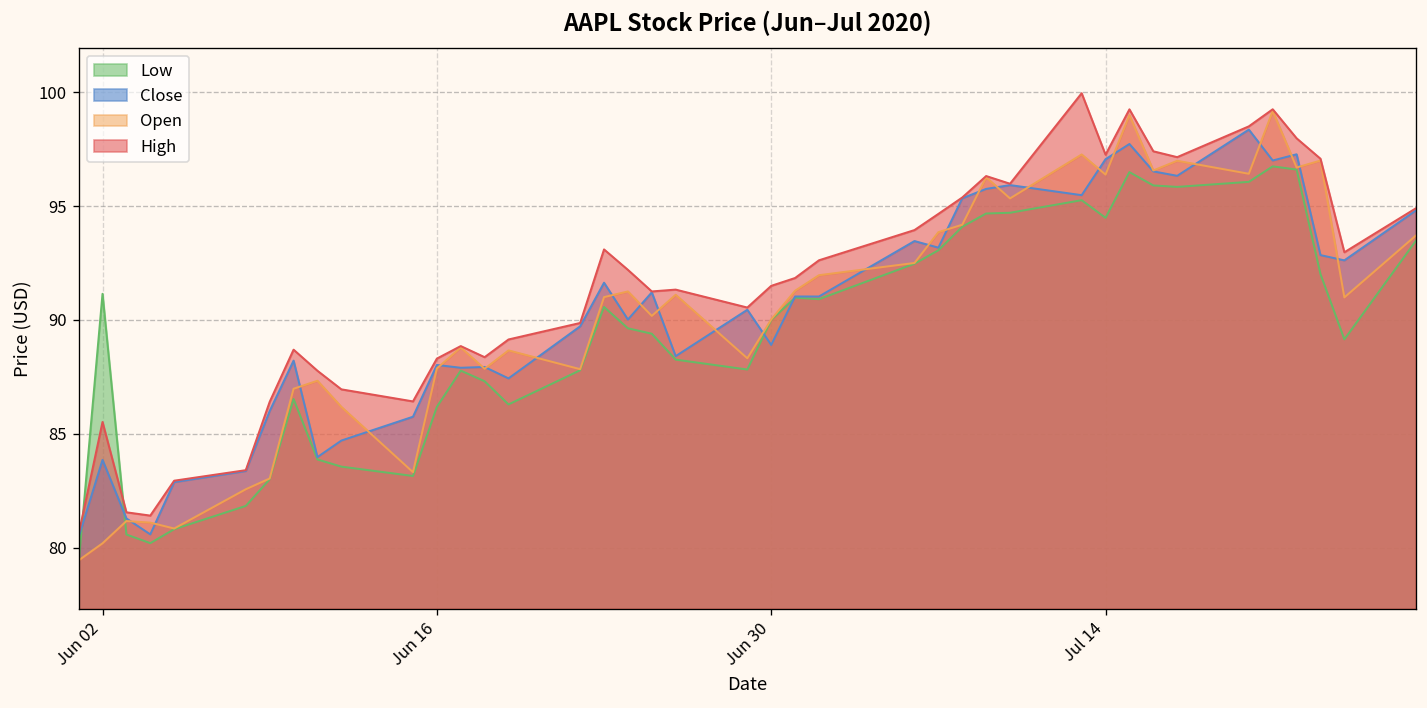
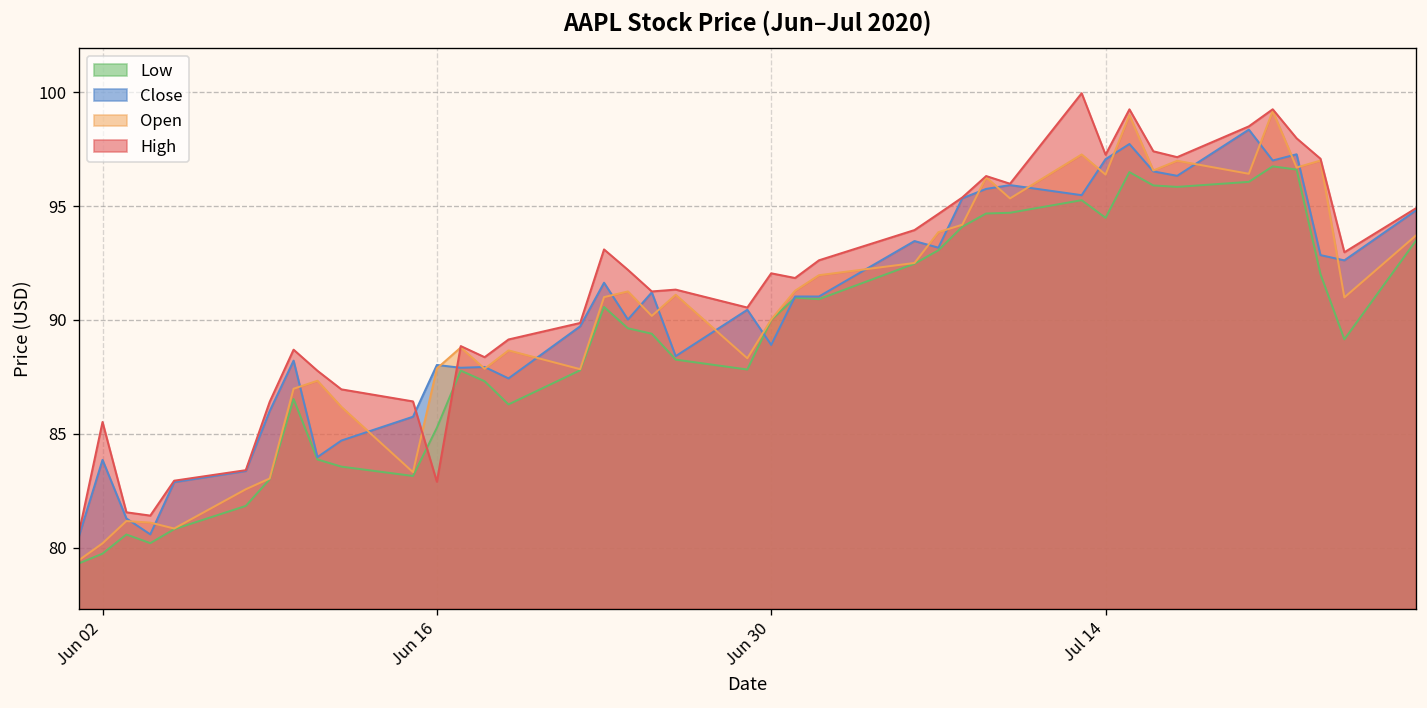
Low, Jun 02: 91.1 -> 79.7
Low, Jun 16: 86.2 -> 85.3
High, Jun 16: 88.3 -> 82.9
High, Jun 30: 91.5 -> 92.0
